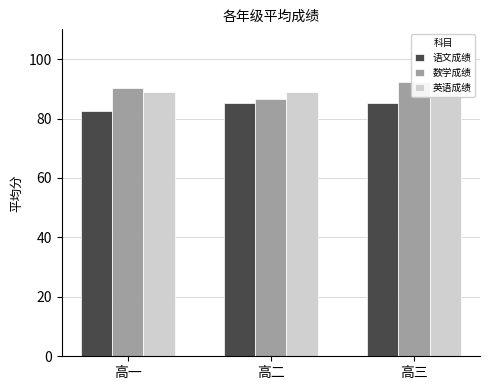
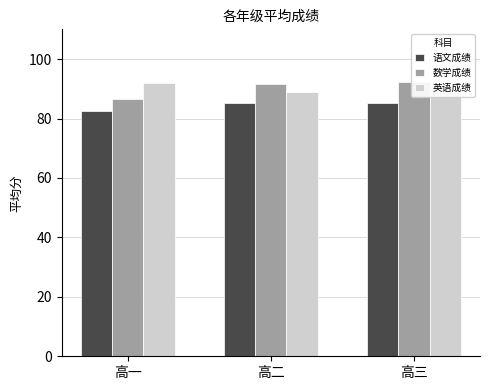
数学成绩, 高一: 90 -> 87
英语成绩, 高一: 89 -> 92
数学成绩, 高二: 87 -> 92
